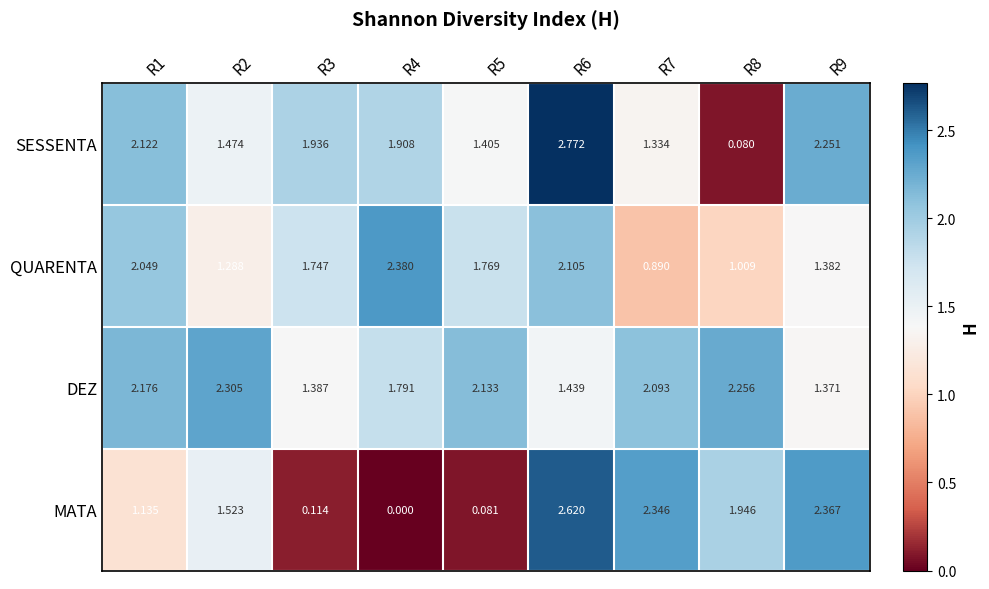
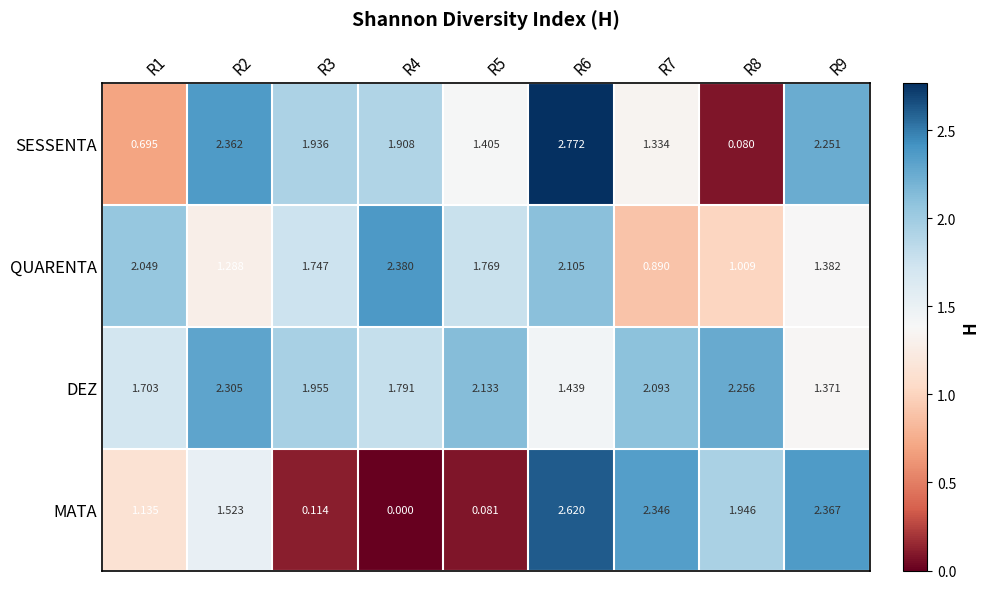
SESSENTA, R1: 2.122 -> 0.695
SESSENTA, R2: 1.474 -> 2.362
DEZ, R1: 2.176 -> 1.703
DEZ, R3: 1.387 -> 1.955
